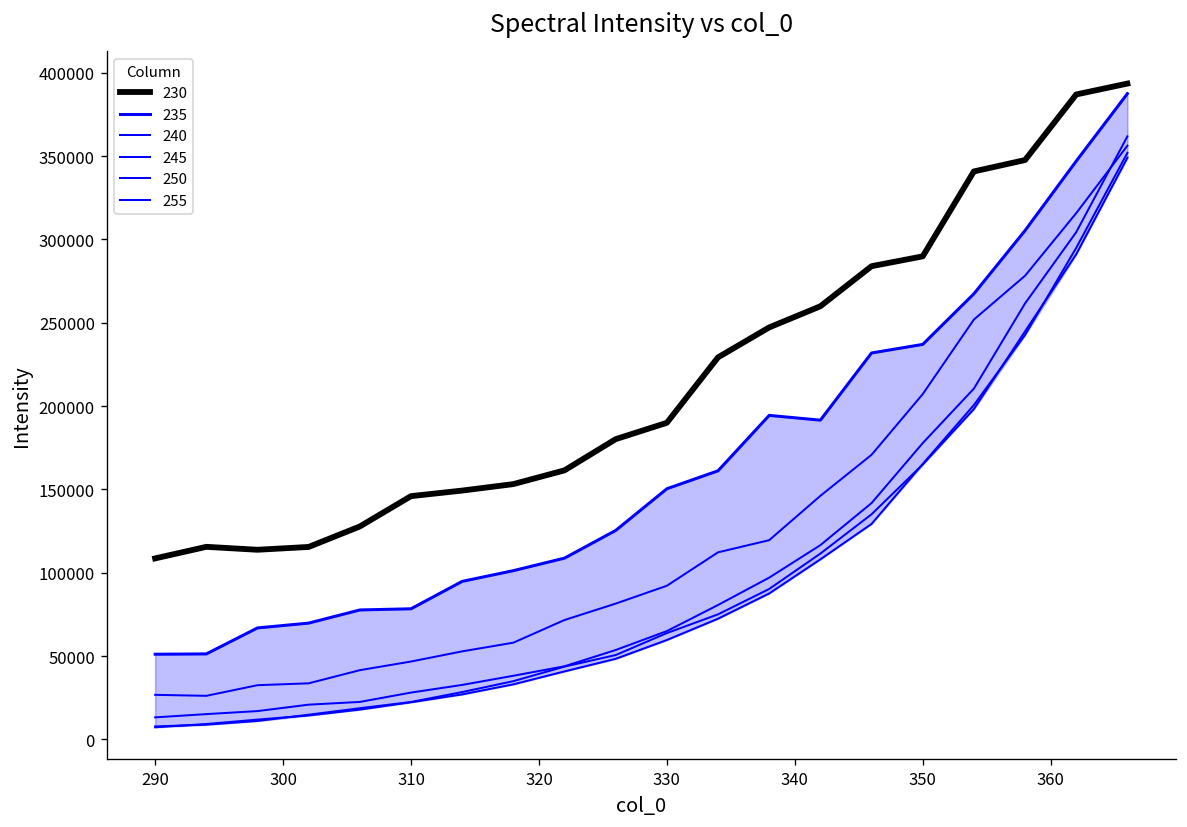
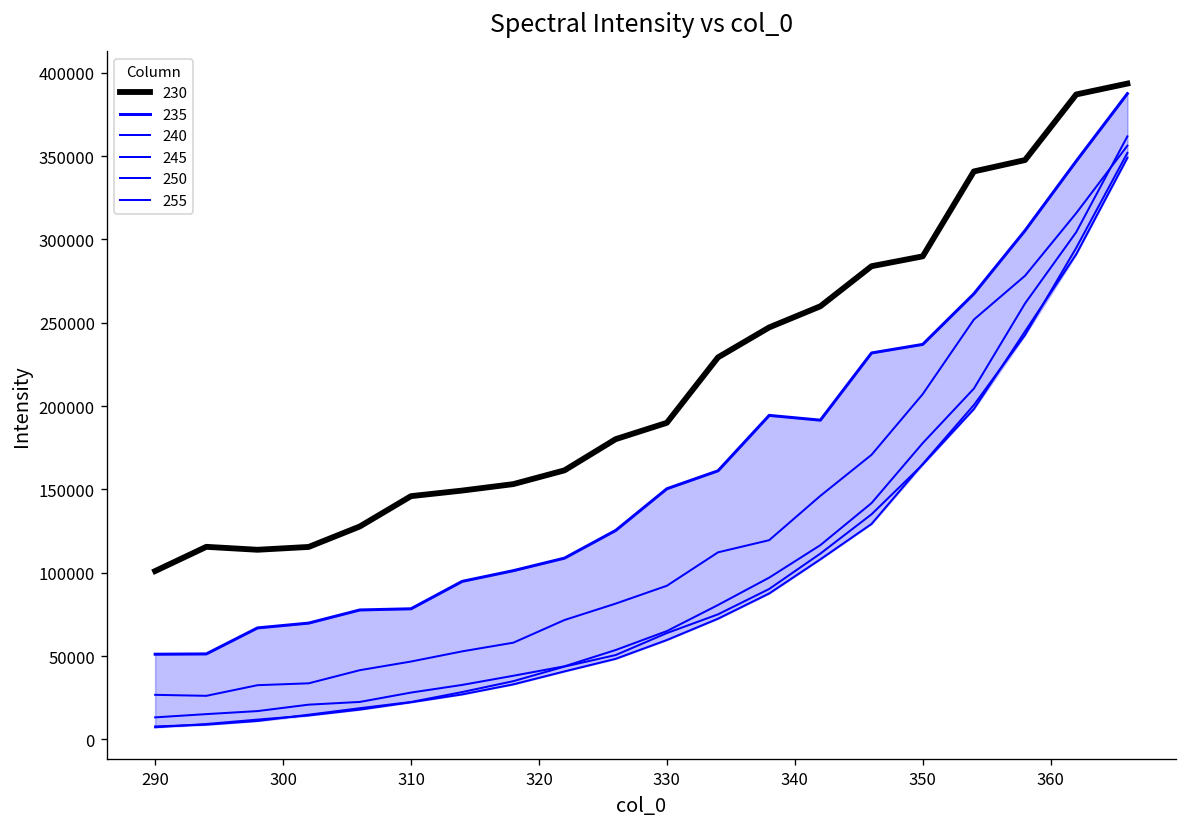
230, 290: 109000 -> 101000
